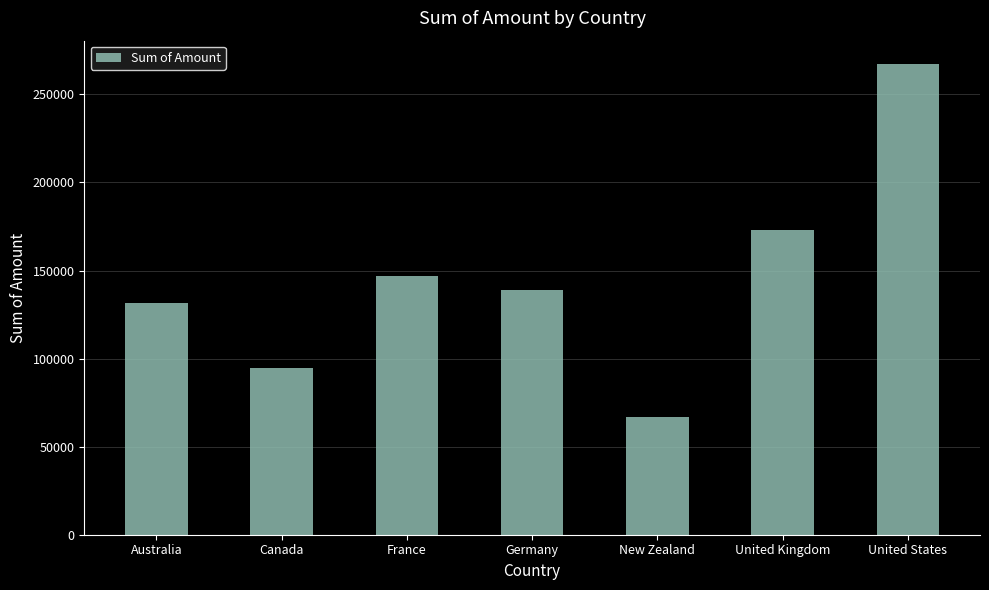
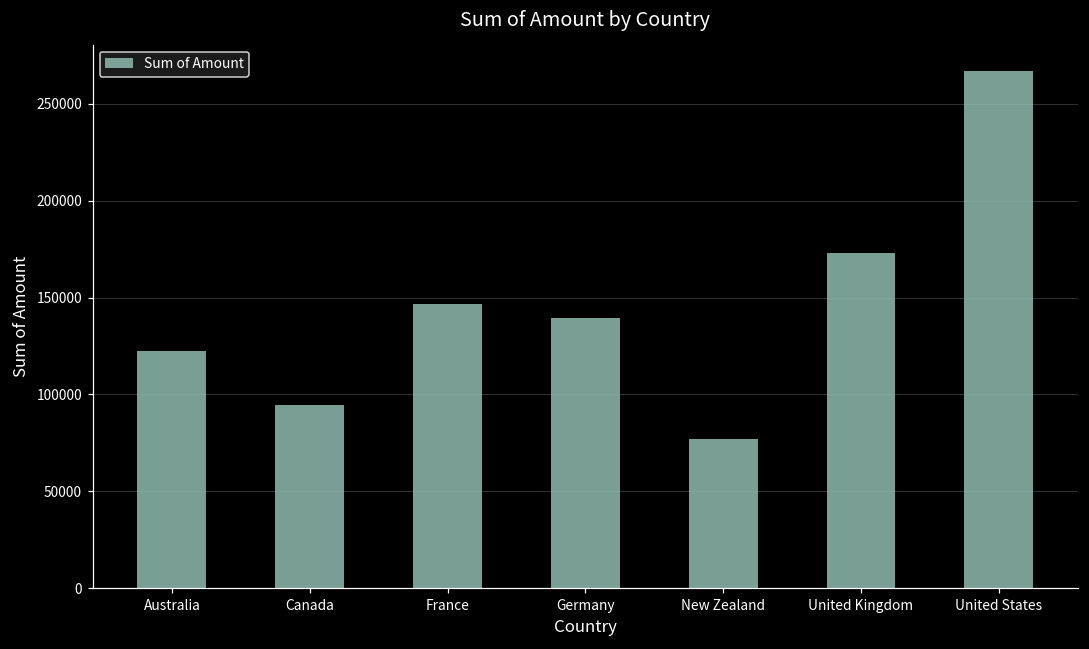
Australia: 132000 -> 122000
New Zealand: 67000 -> 77000
